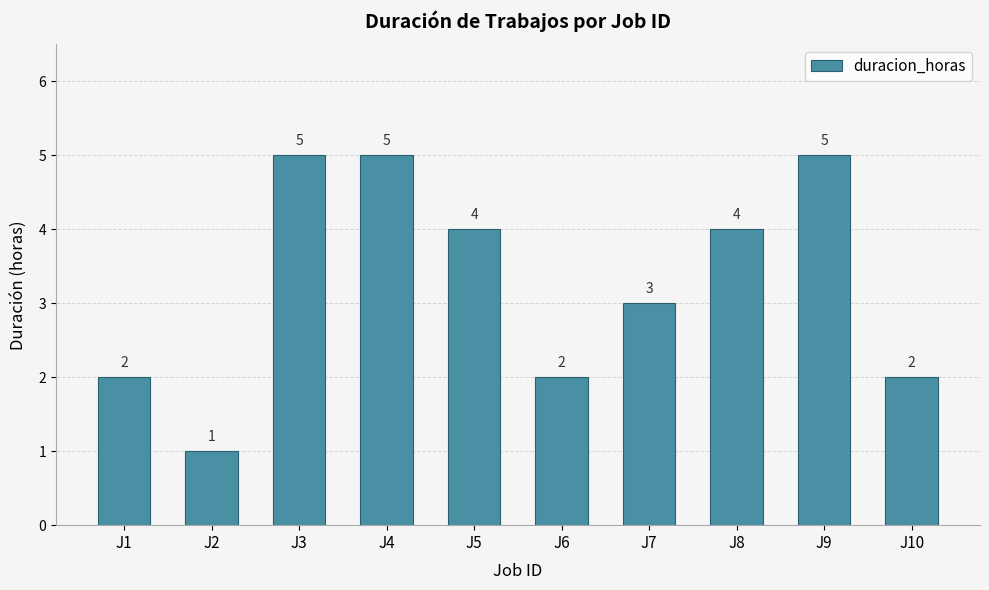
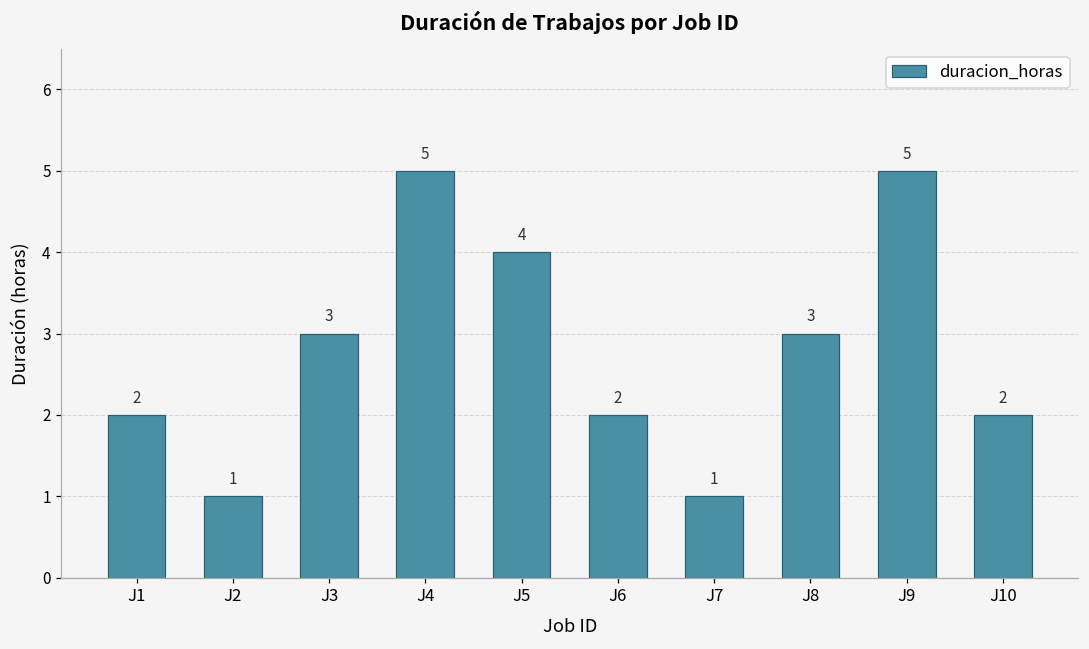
J3: 5 -> 3
J7: 3 -> 1
J8: 4 -> 3
